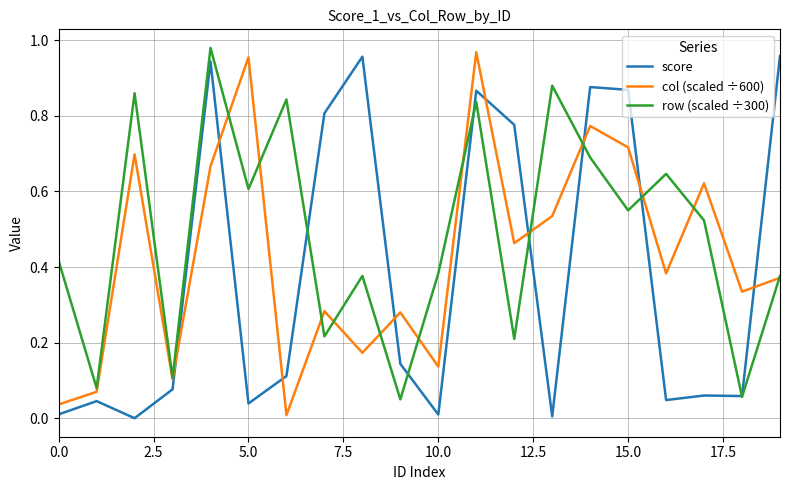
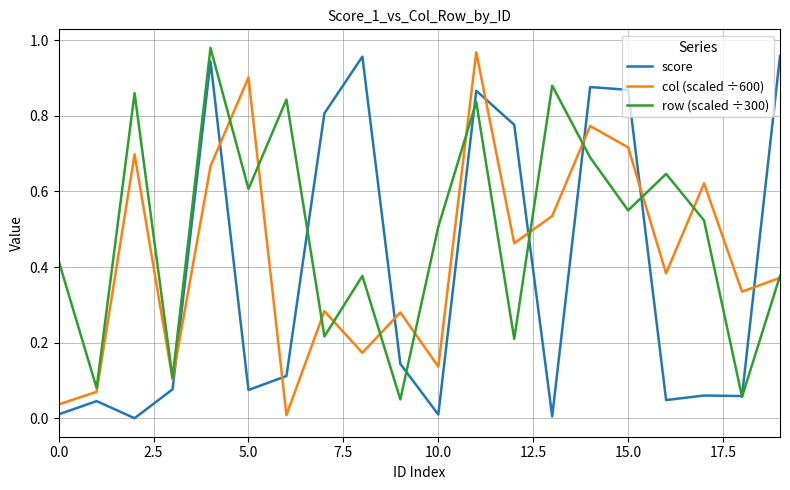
score, 5.0: 0.04 -> 0.07
col (scaled ÷600), 5.0: 0.96 -> 0.90
row (scaled ÷300), 10.0: 0.38 -> 0.51
